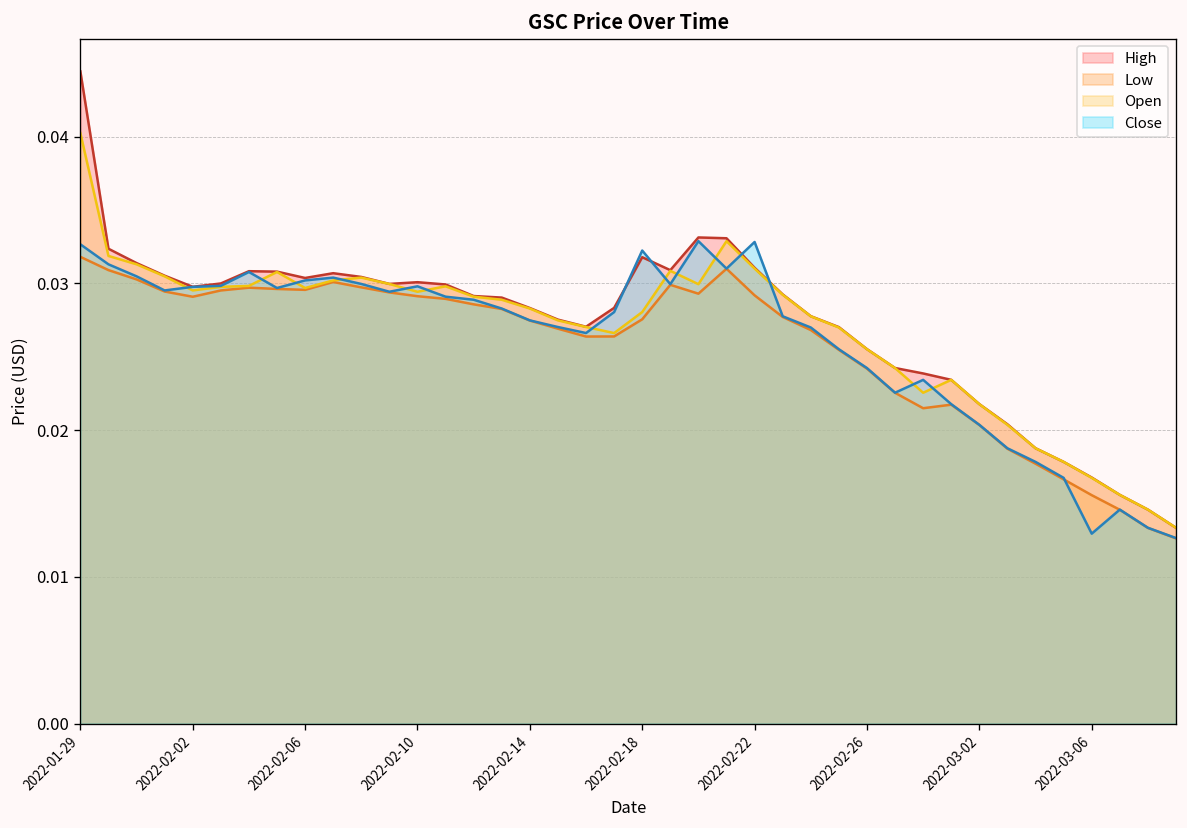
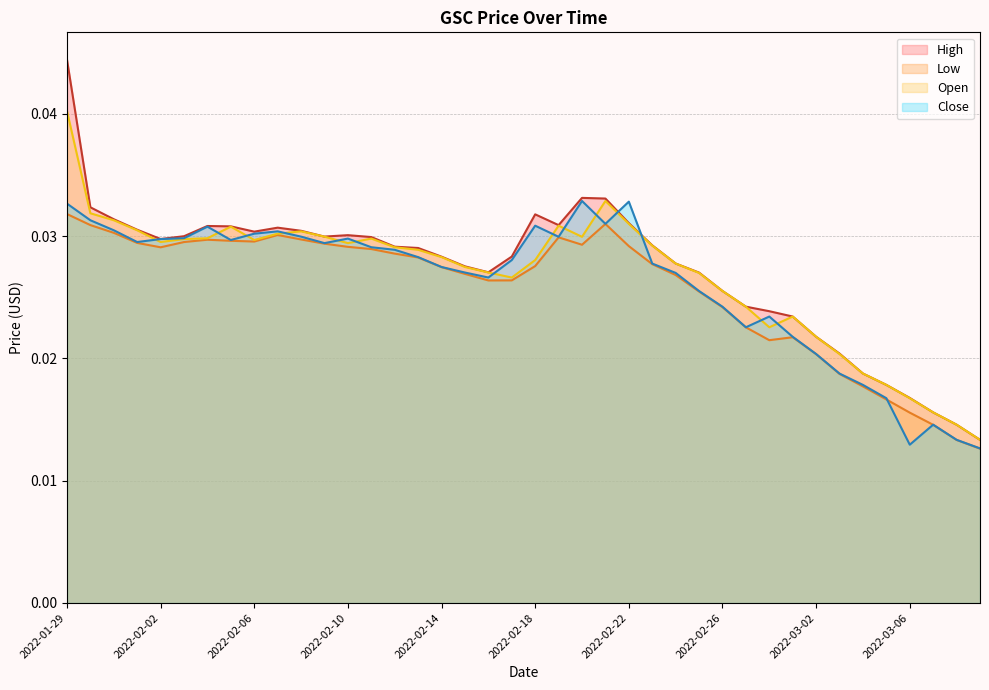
Close, 2022-02-18: 0.0322 -> 0.0309
